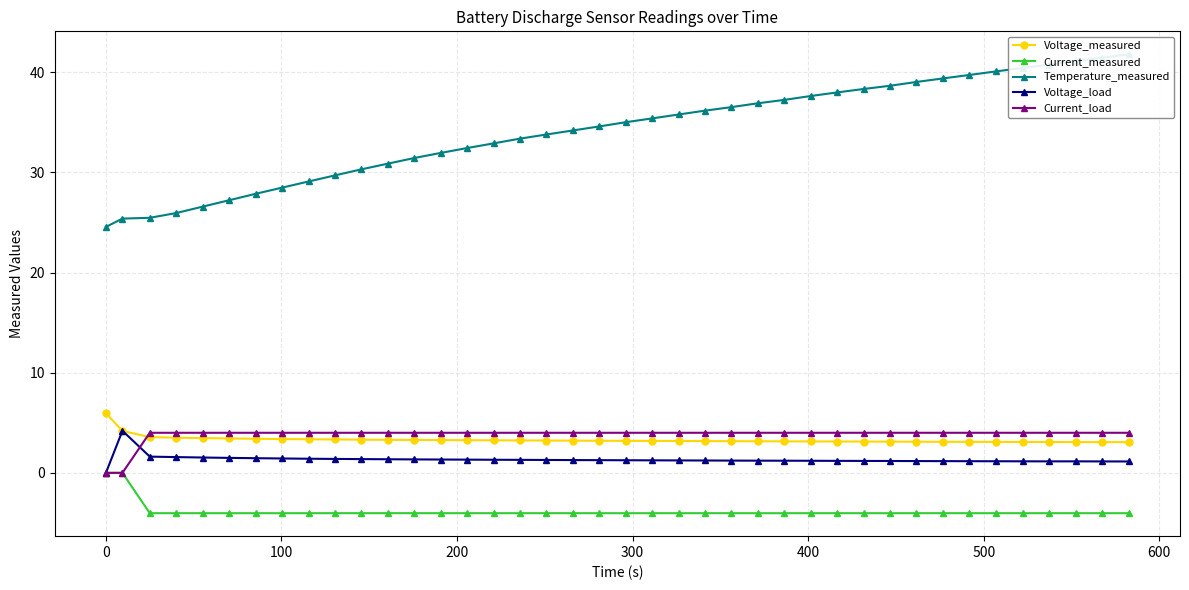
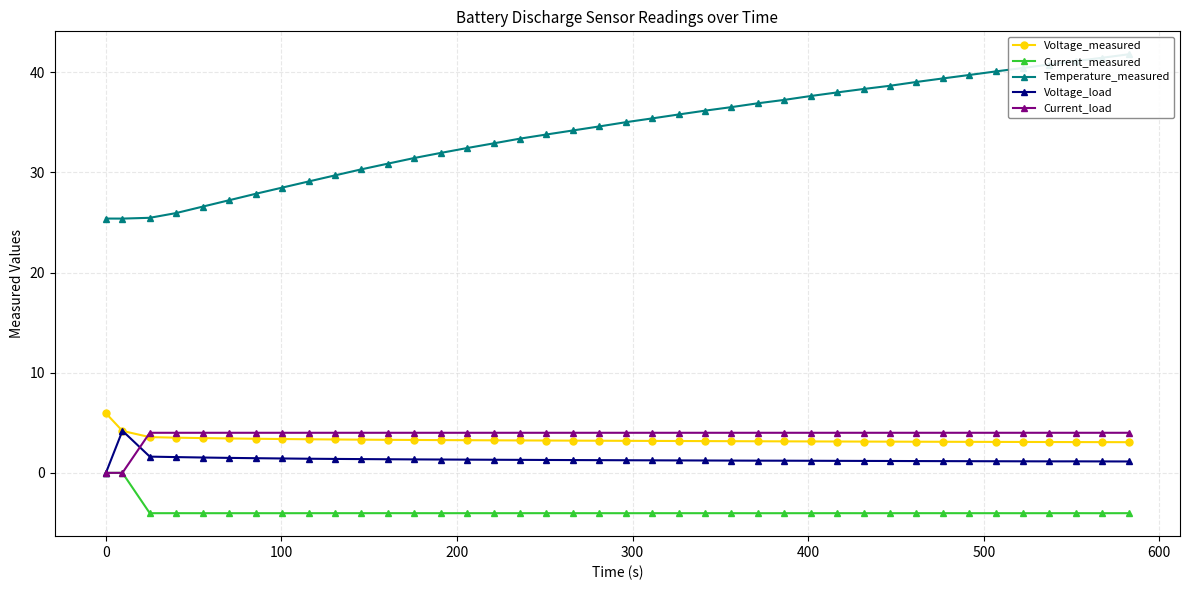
Temperature_measured, 0: 24.6 -> 25.4
